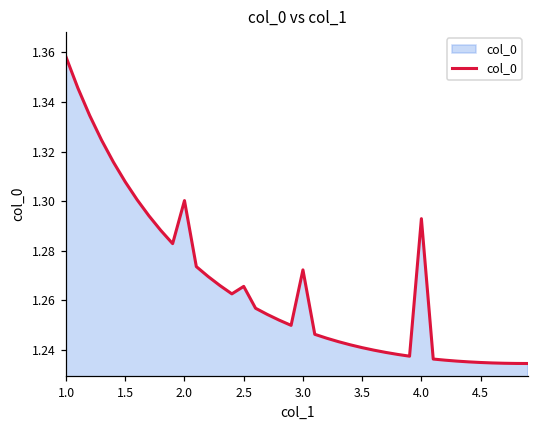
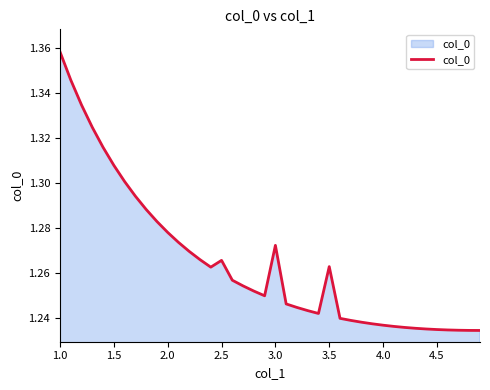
2.0: 1.300 -> 1.278
3.5: 1.241 -> 1.263
4.0: 1.293 -> 1.237
